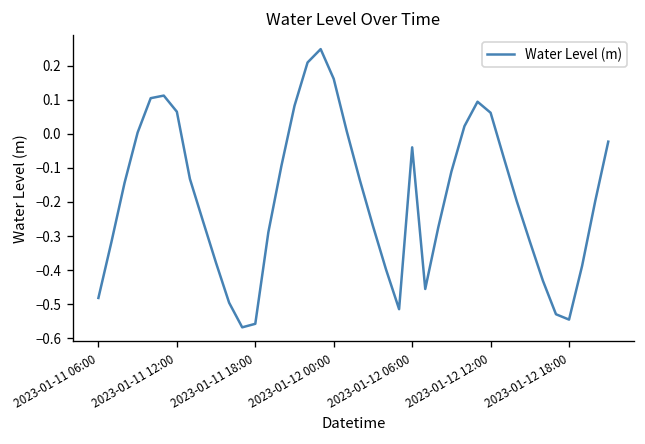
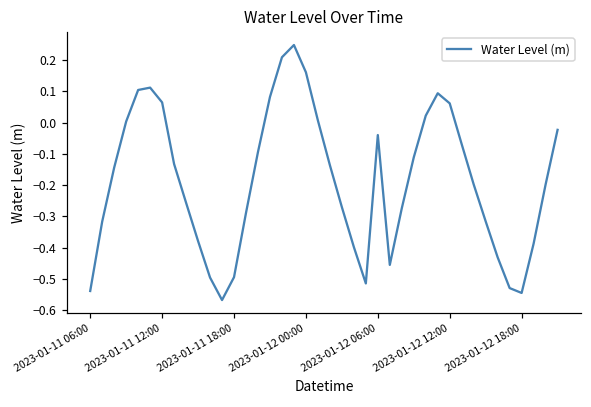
2023-01-11 06:00: -0.48 -> -0.54
2023-01-11 18:00: -0.56 -> -0.49
